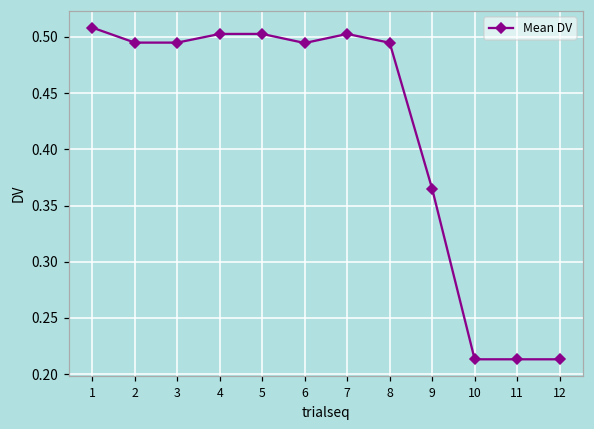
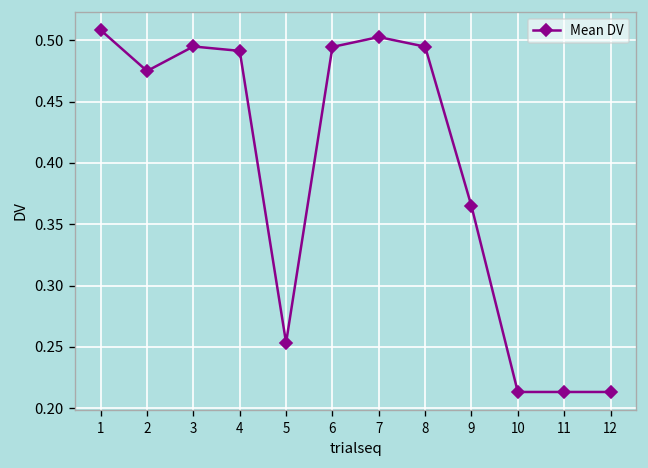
2: 0.495 -> 0.475
4: 0.503 -> 0.491
5: 0.503 -> 0.253
